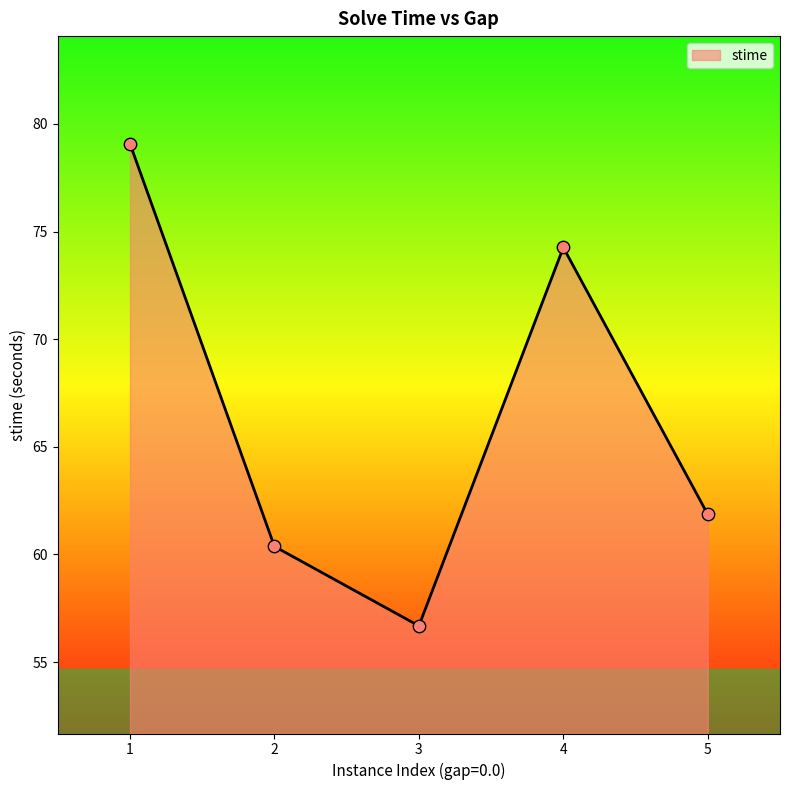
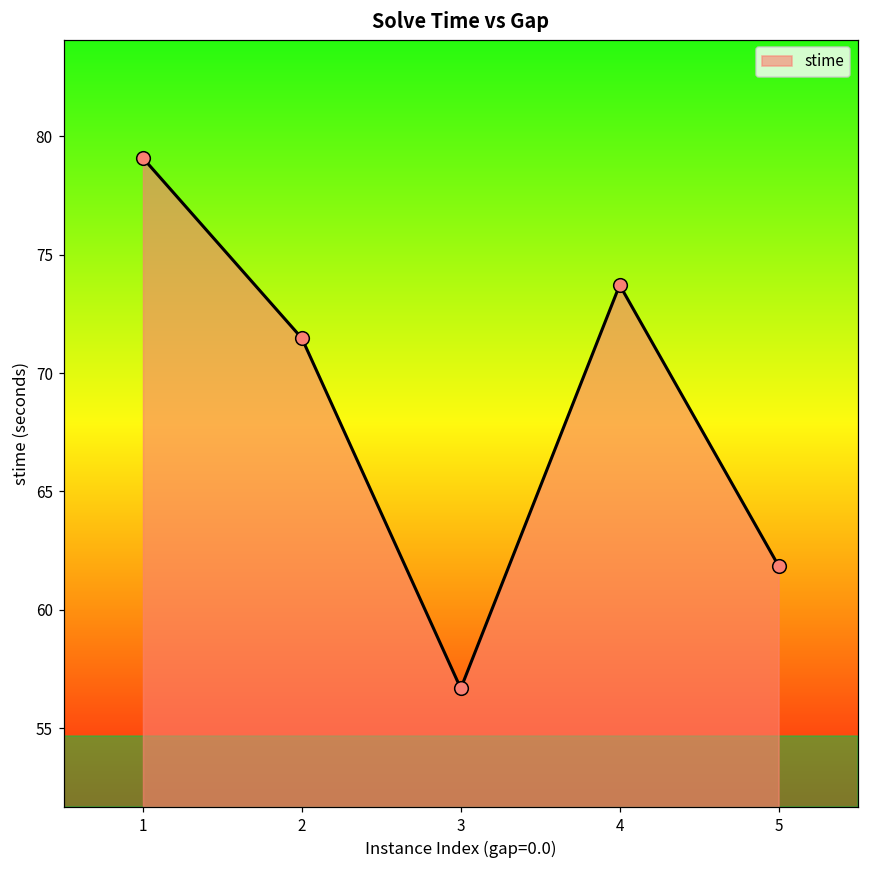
2: 60.4 -> 71.5
4: 74.3 -> 73.7
